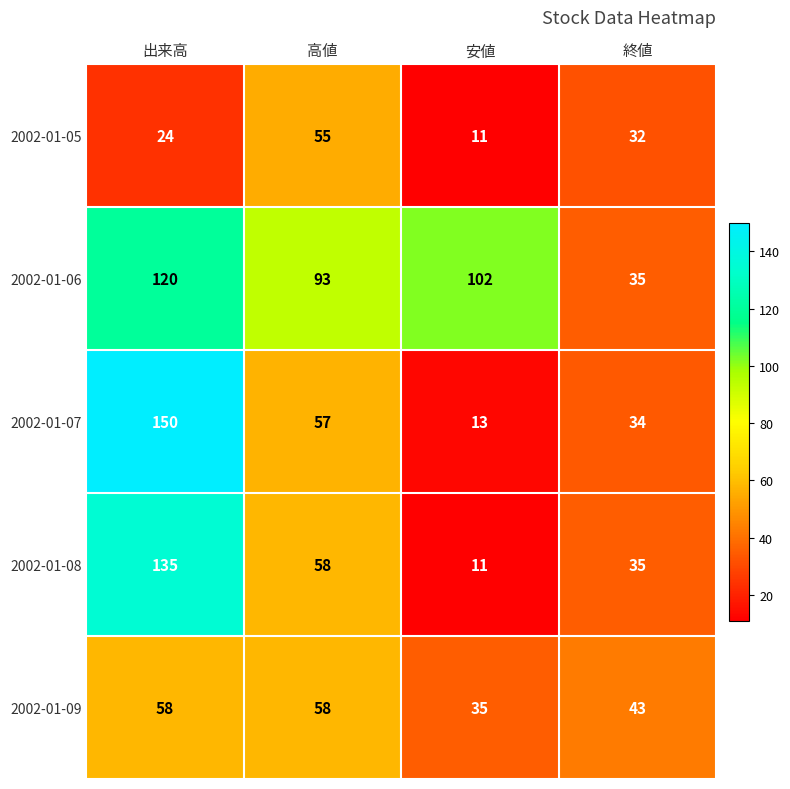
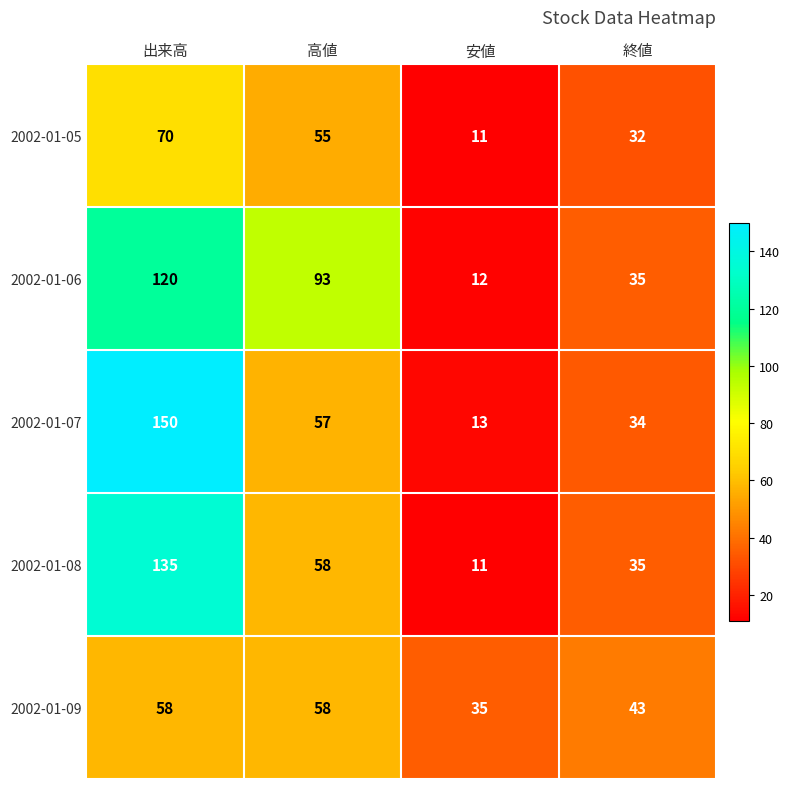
2002-01-05, 出来高: 24 -> 70
2002-01-06, 安値: 102 -> 12
